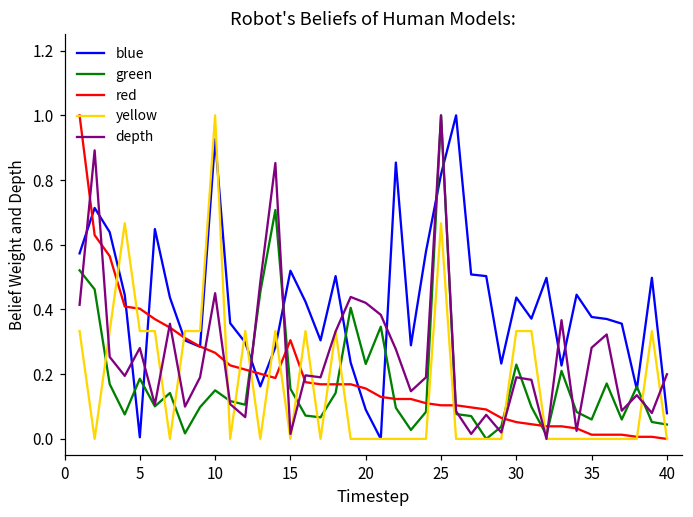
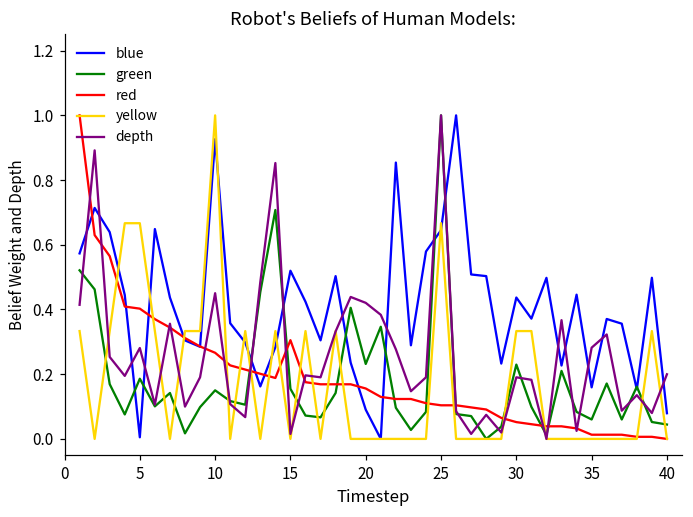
yellow, 5: 0.33 -> 0.67
blue, 25: 0.82 -> 0.65
blue, 35: 0.38 -> 0.16
